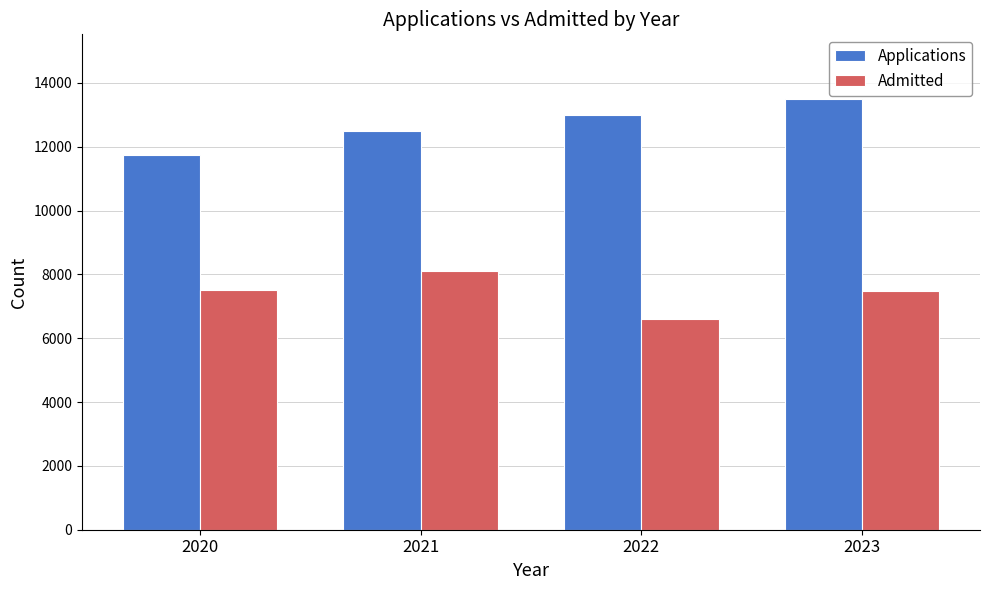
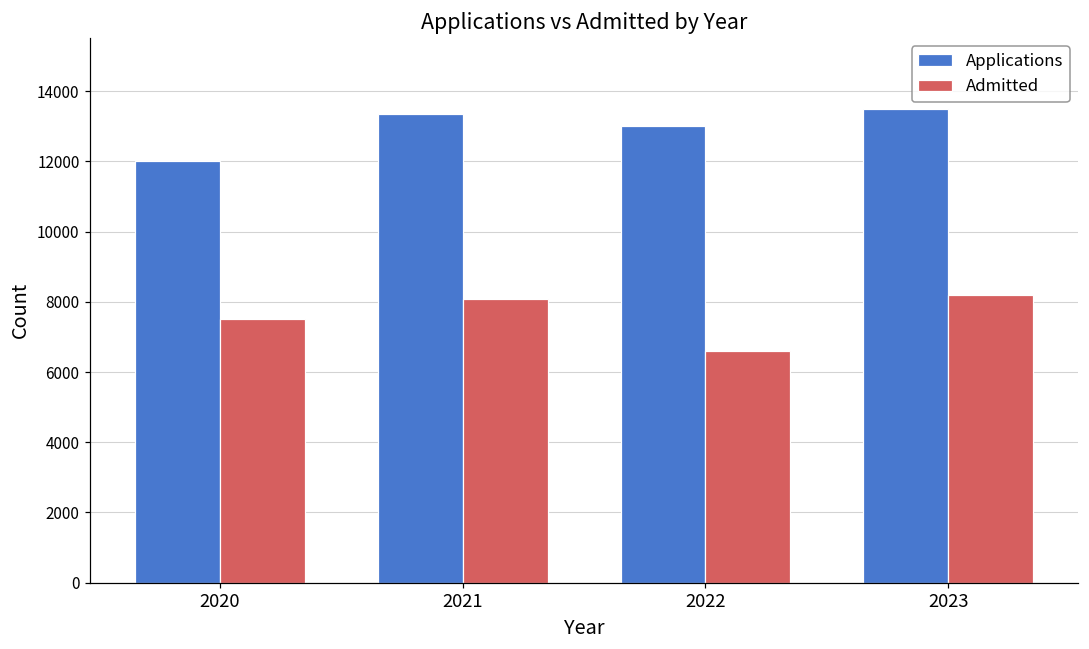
Applications, 2020: 11700 -> 12000
Applications, 2021: 12500 -> 13400
Admitted, 2023: 7500 -> 8200
